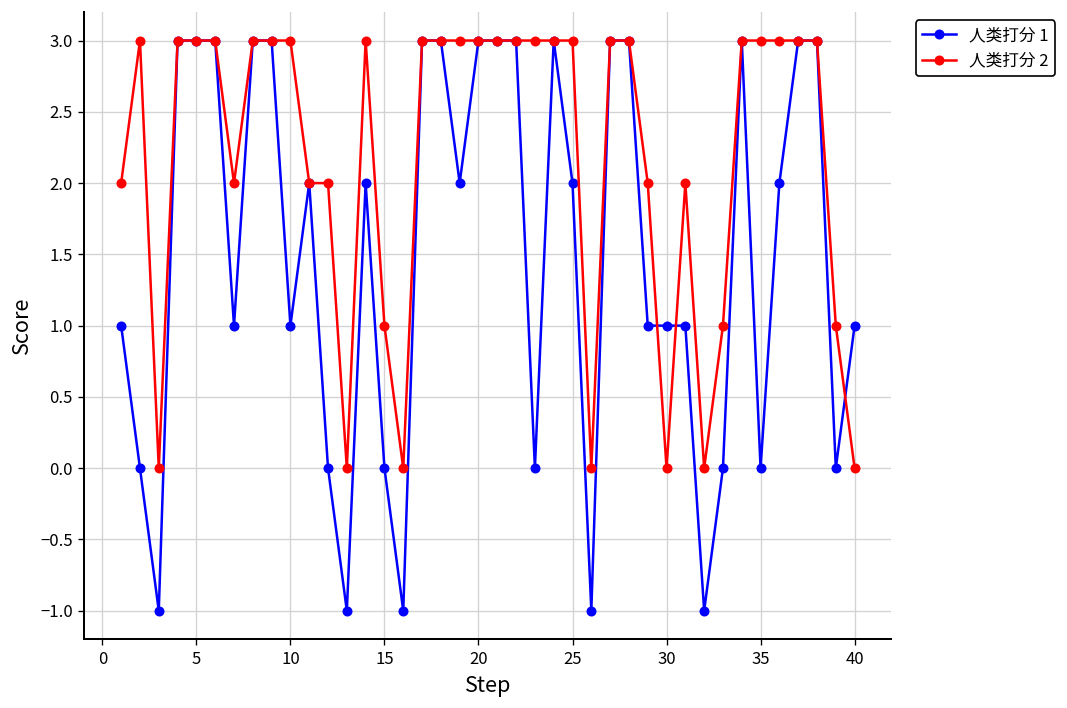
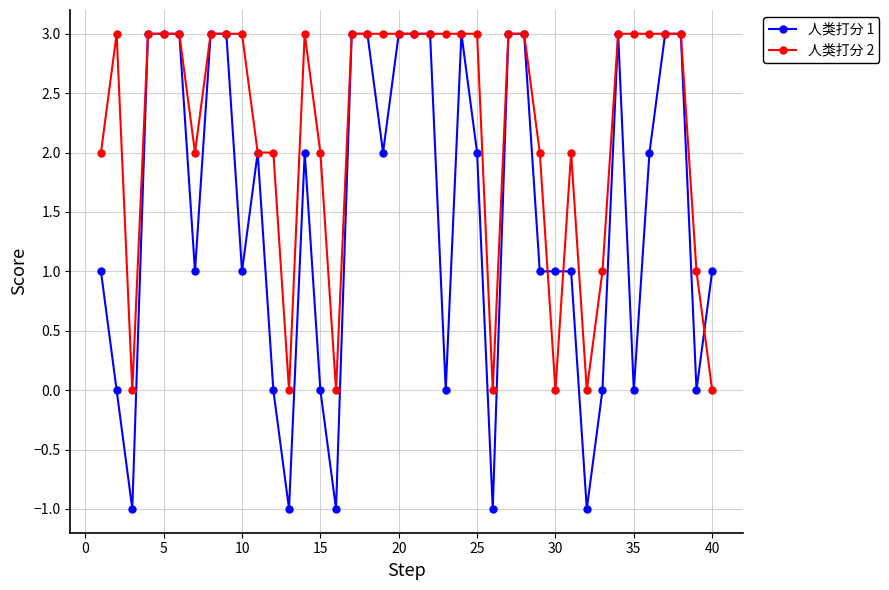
人类打分 2, 15: 1 -> 2
